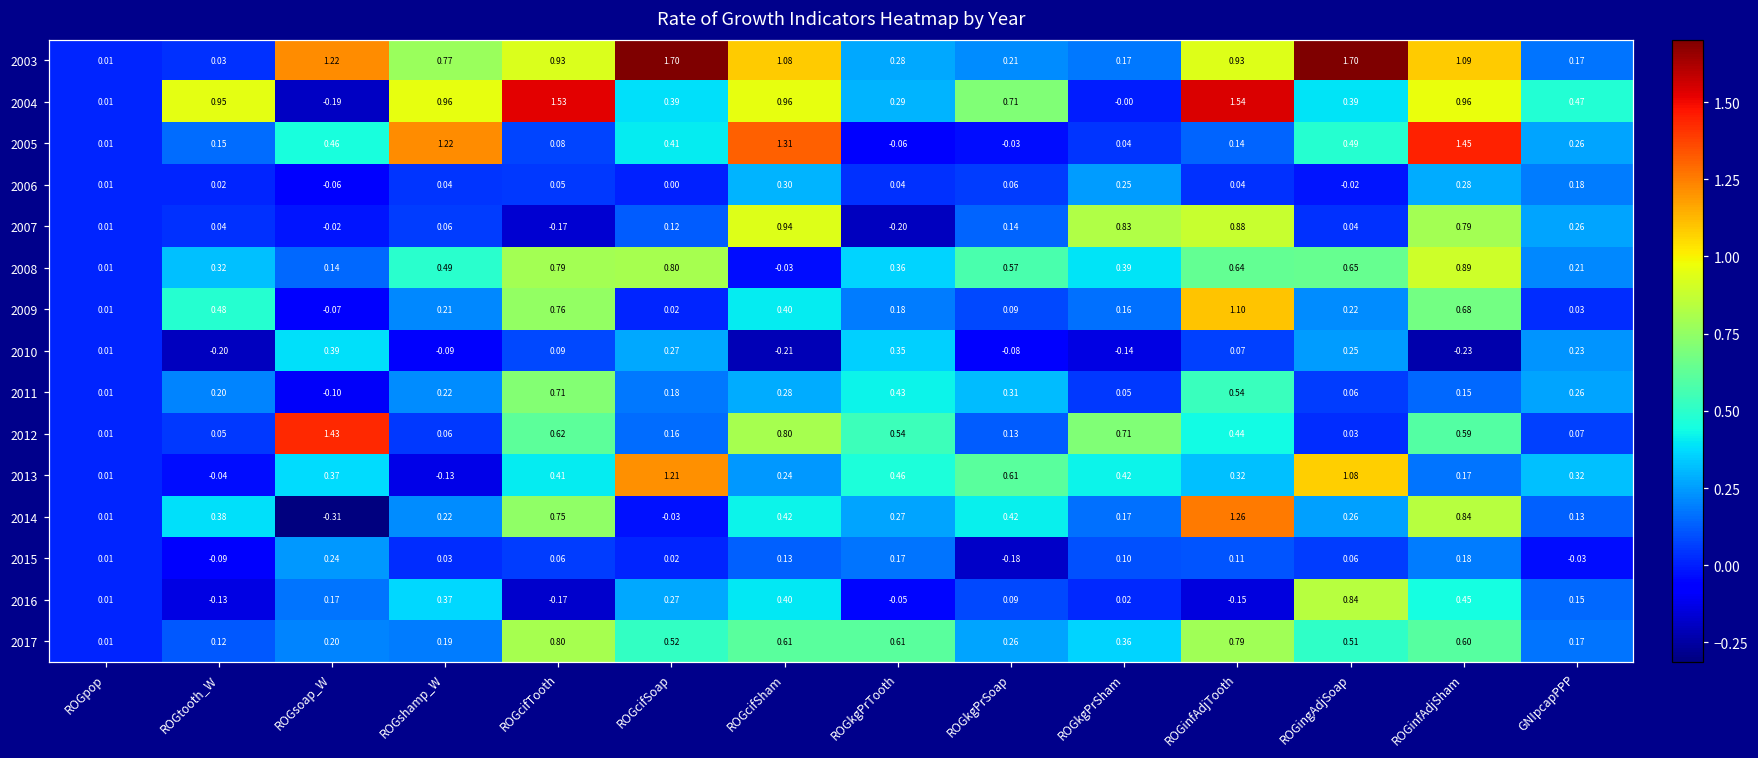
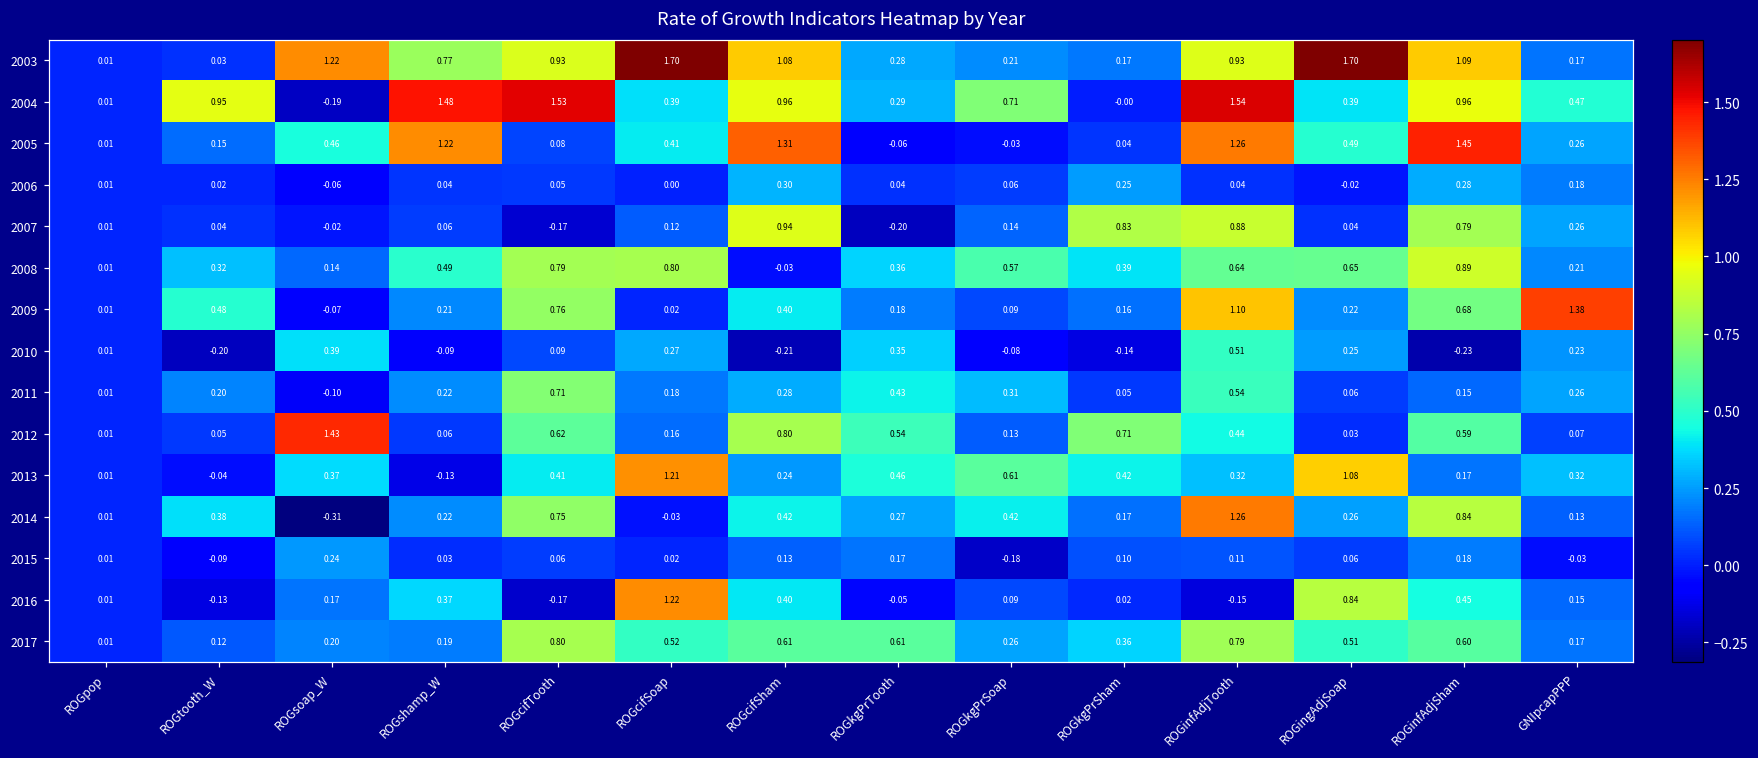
2004, ROGshamp_W: 0.96 -> 1.48
2005, ROGinfAdjTooth: 0.14 -> 1.26
2009, GNIpcapPPP: 0.03 -> 1.38
2010, ROGinfAdjTooth: 0.07 -> 0.51
2016, ROGcifSoap: 0.27 -> 1.22
